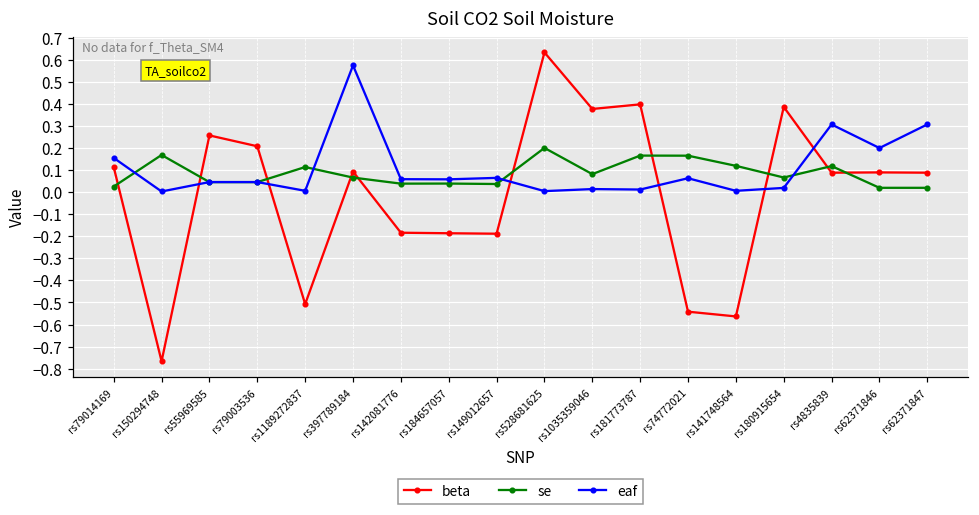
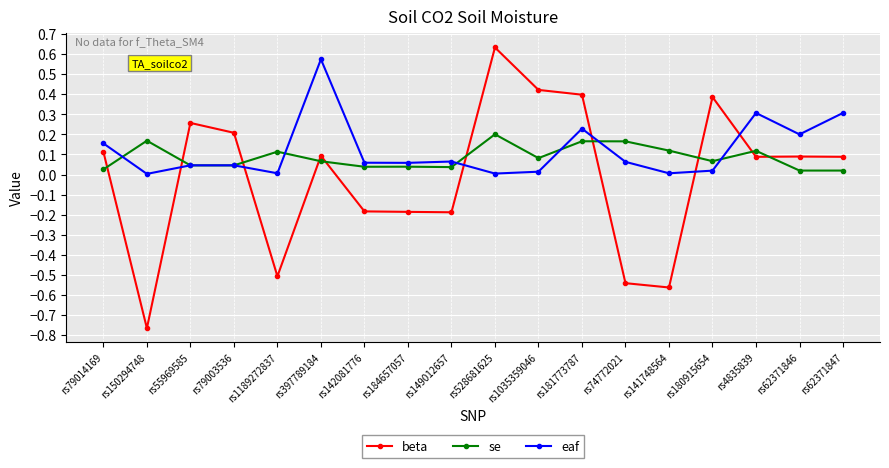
beta, rs1035359046: 0.38 -> 0.42
eaf, rs181773787: 0.01 -> 0.23
